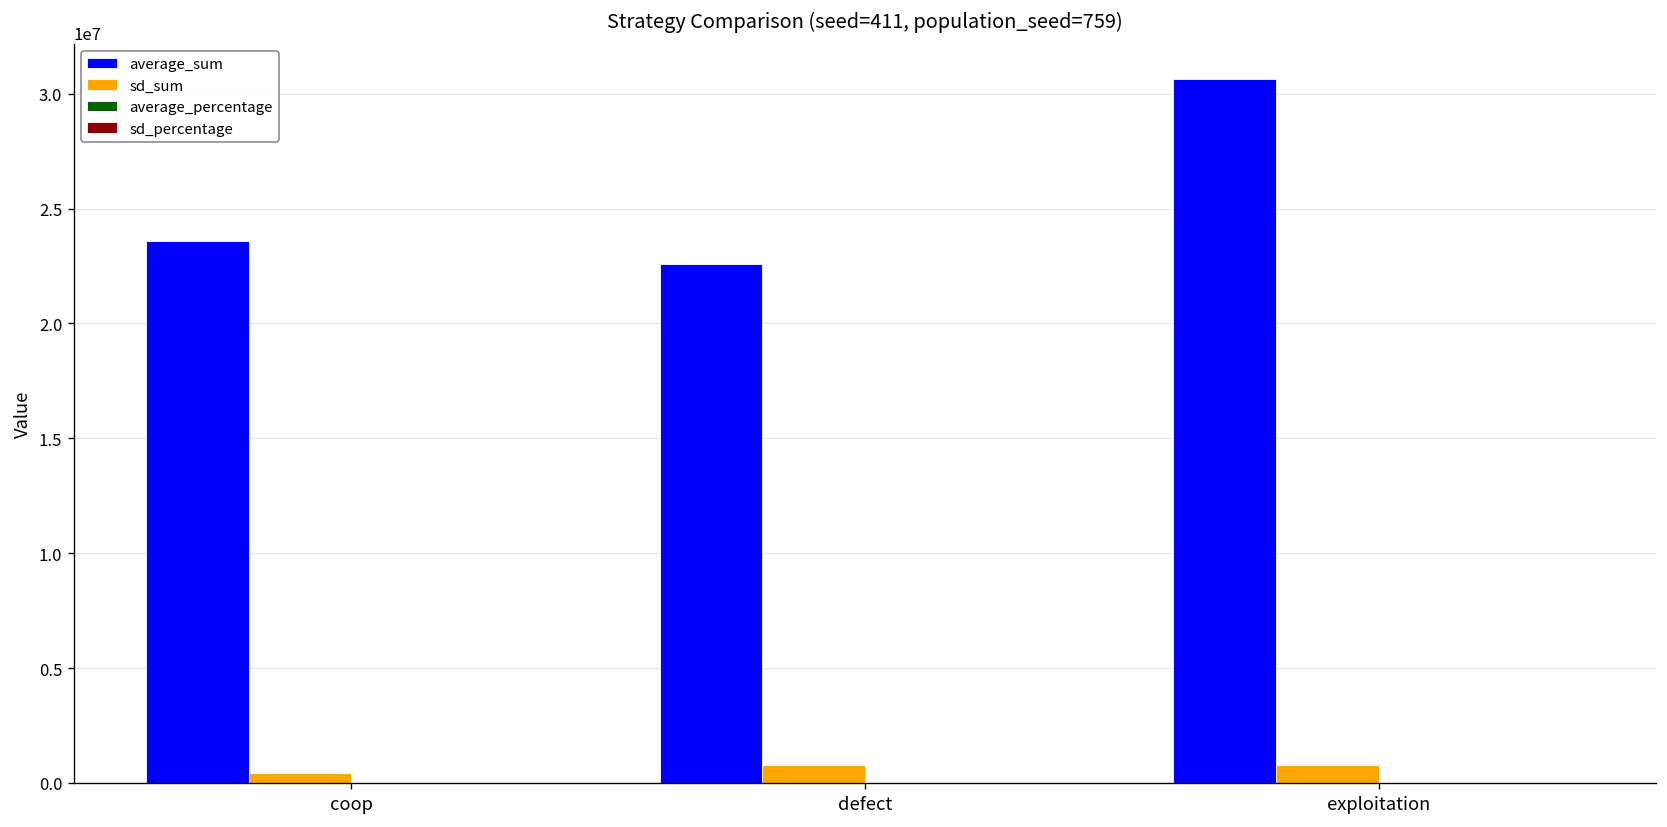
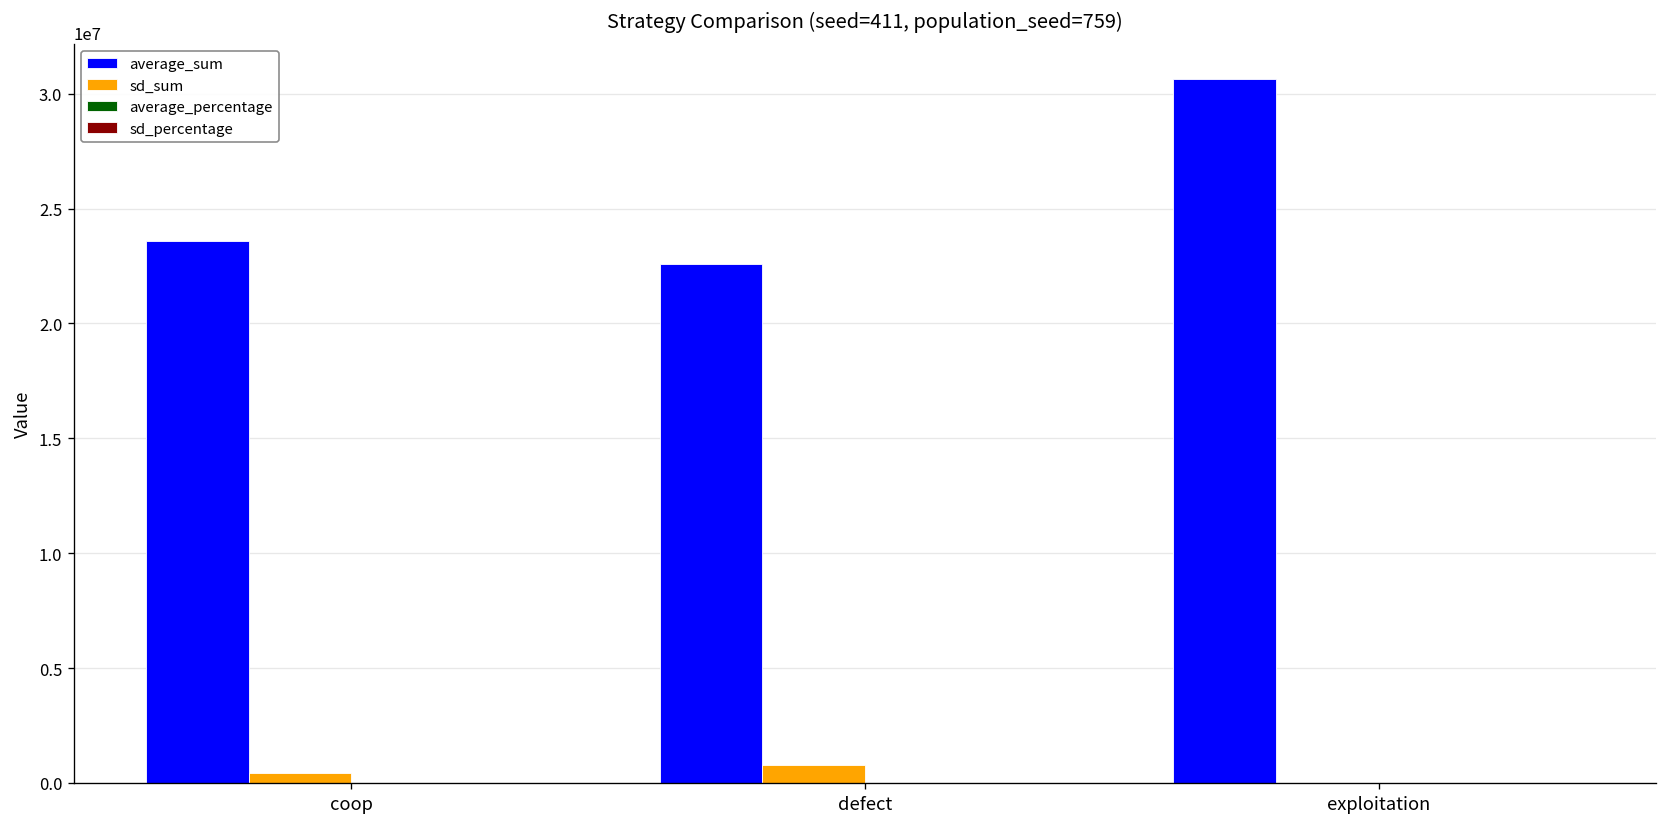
sd_sum, exploitation: 800000 -> 0
